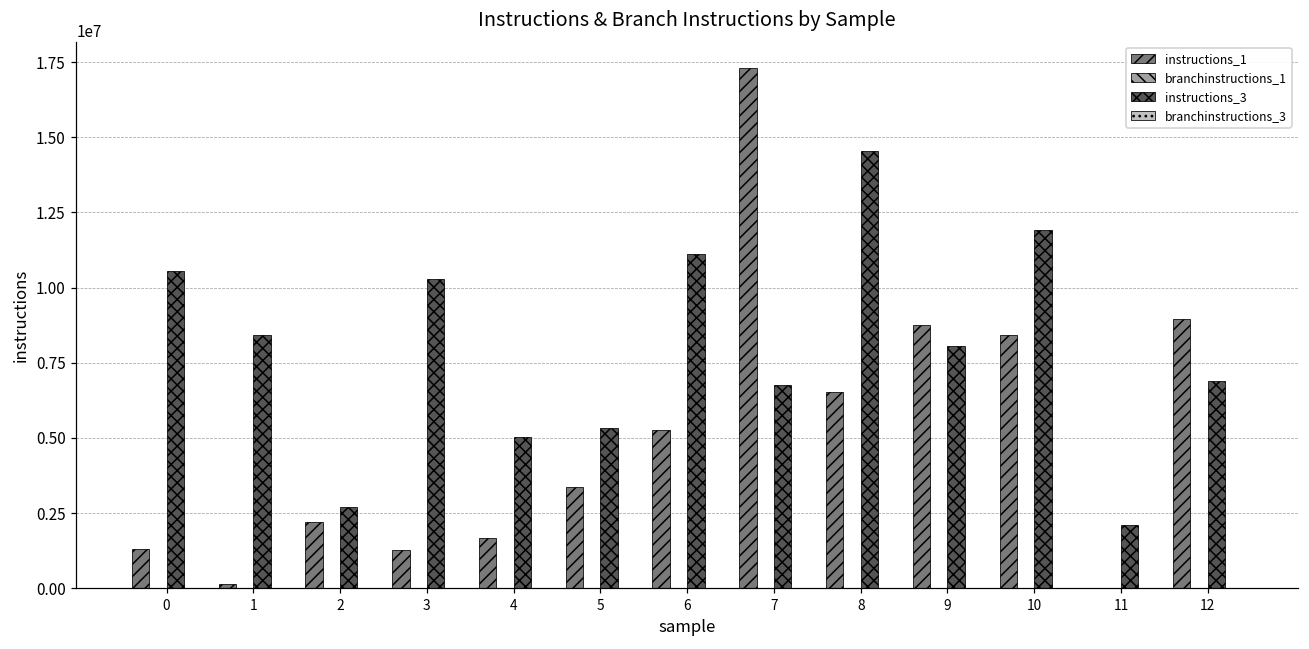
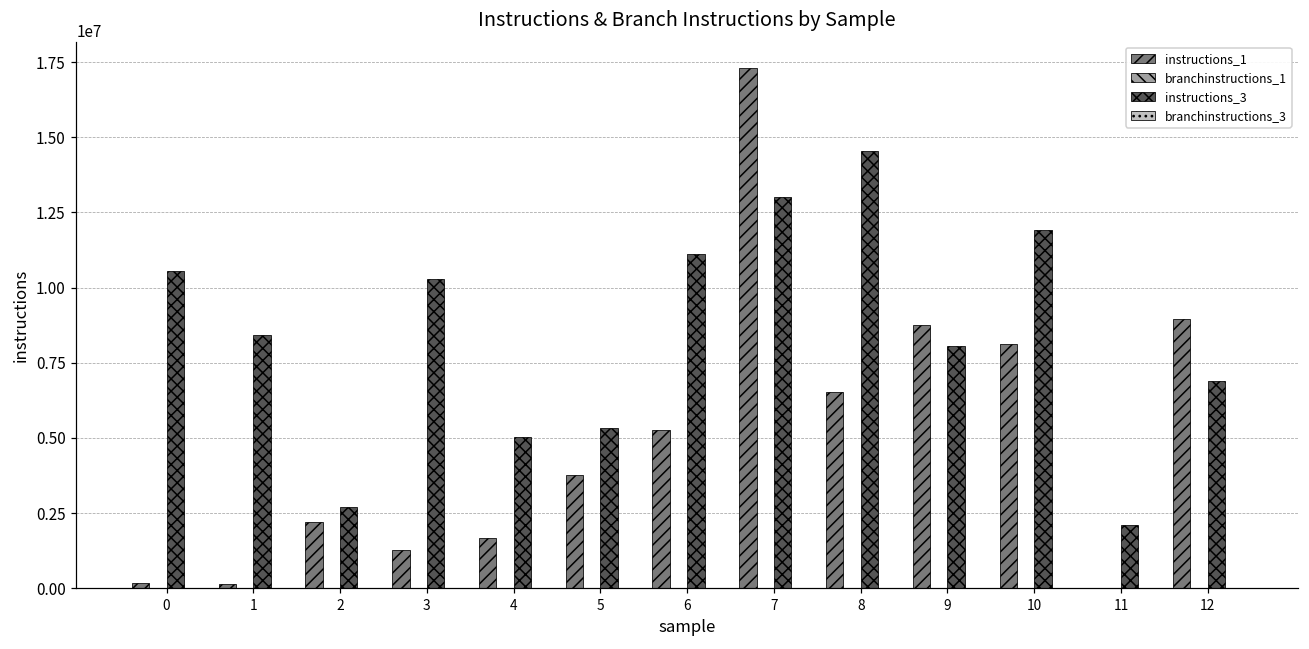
instructions_1, 0: 1300000 -> 200000
instructions_1, 5: 3400000 -> 3800000
instructions_3, 7: 6800000 -> 13000000
instructions_1, 10: 8400000 -> 8100000
